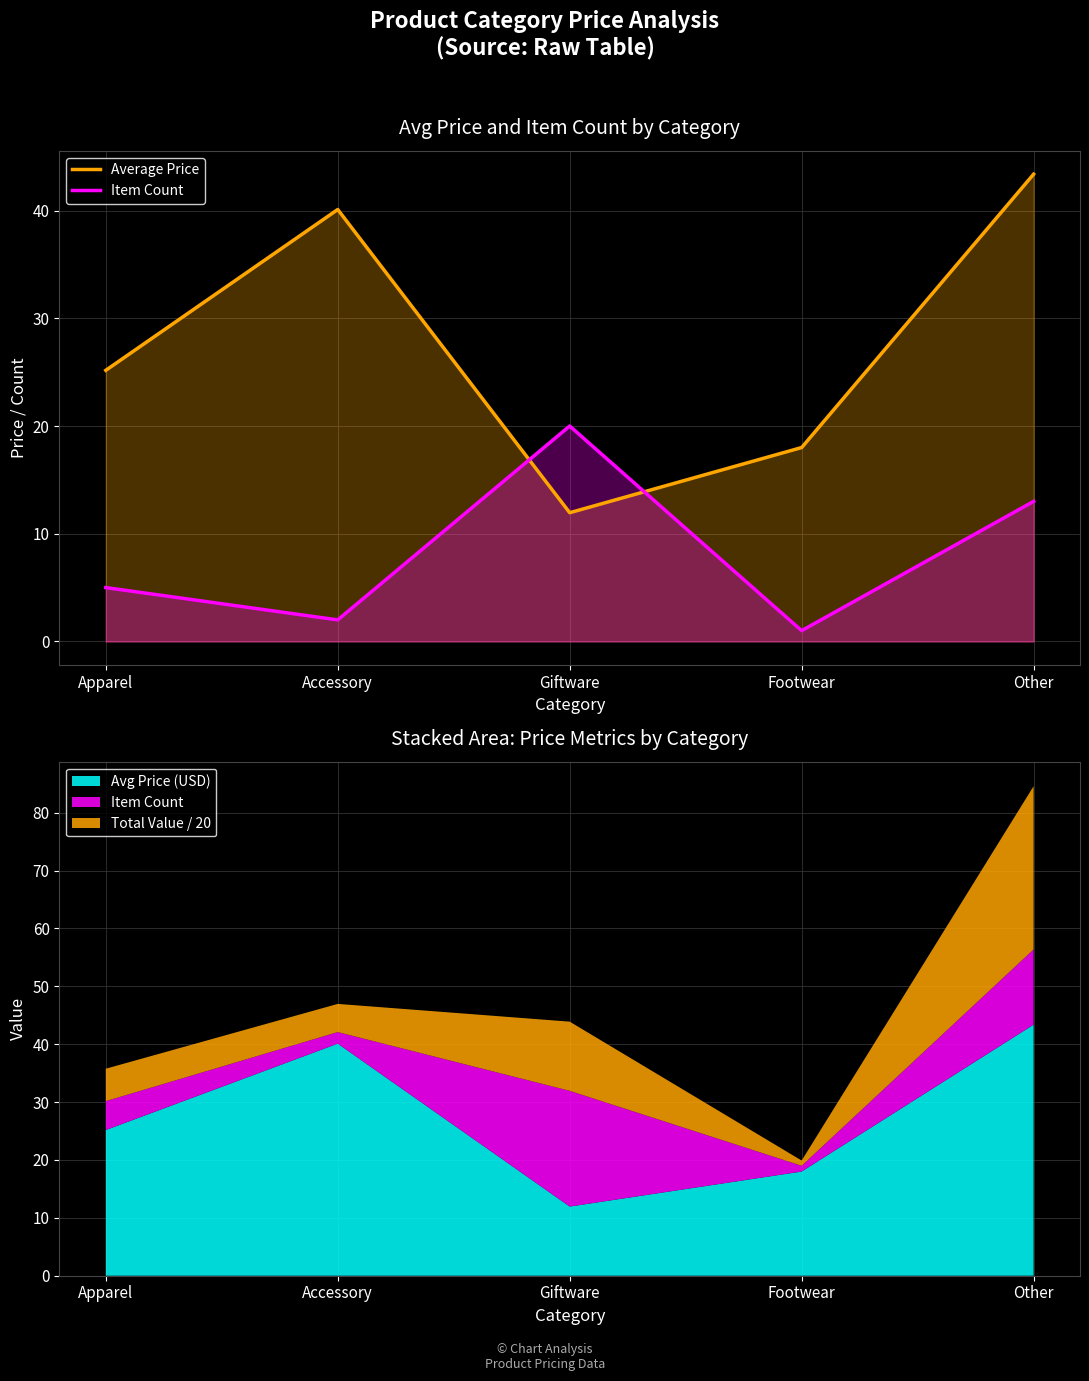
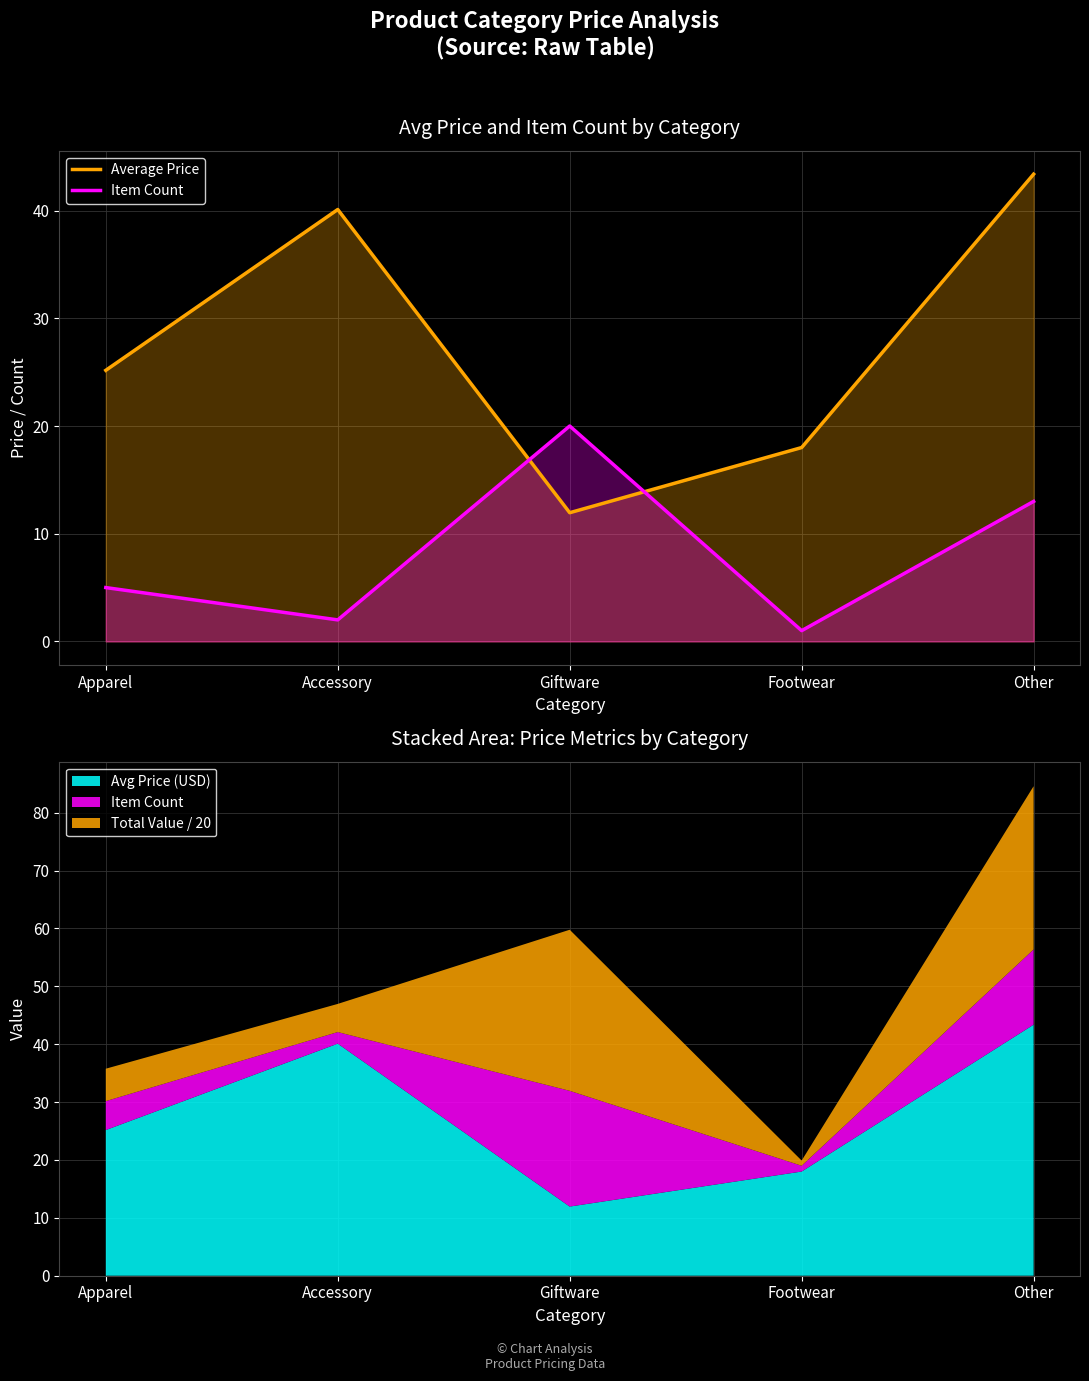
Stacked Area: Price Metrics by Category, Total Value / 20, Giftware: 12 -> 28
